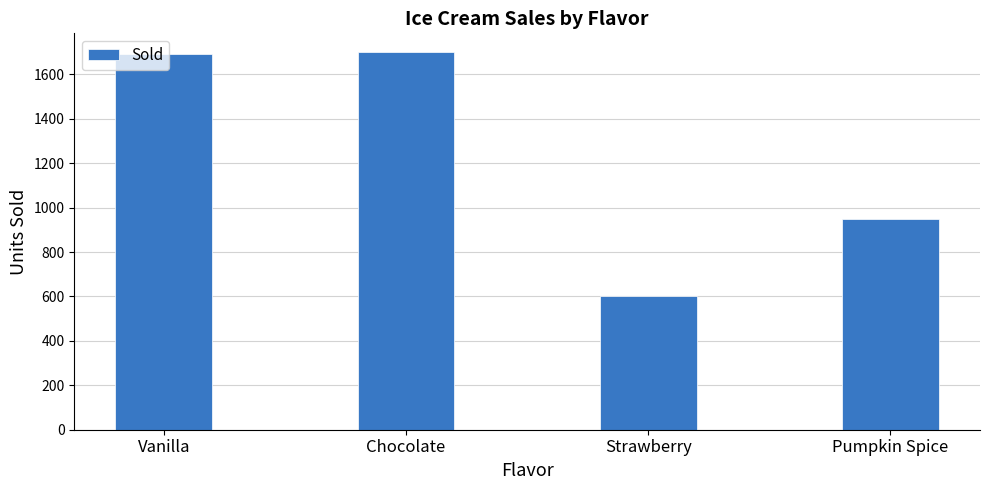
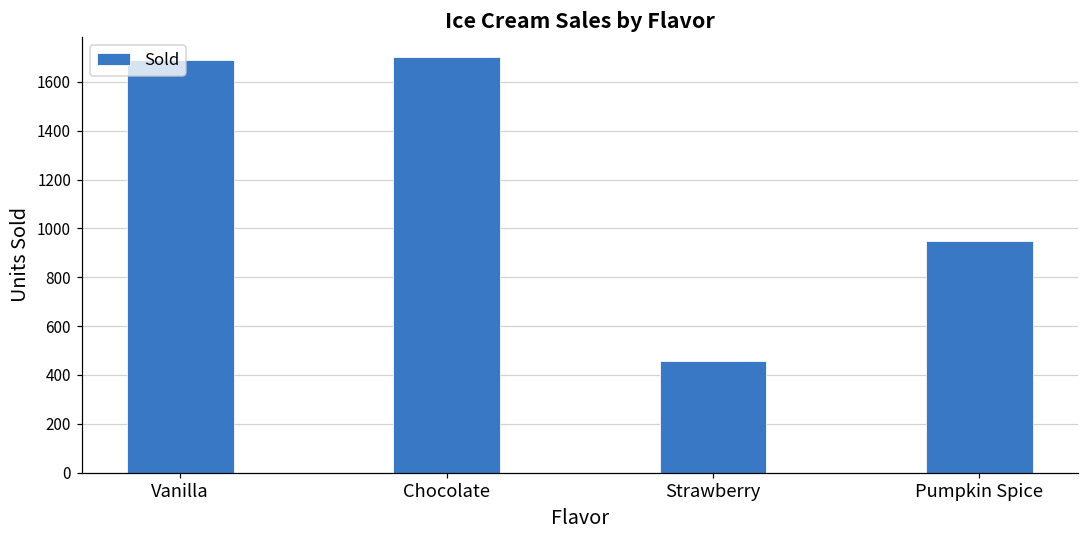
Strawberry: 600 -> 460
